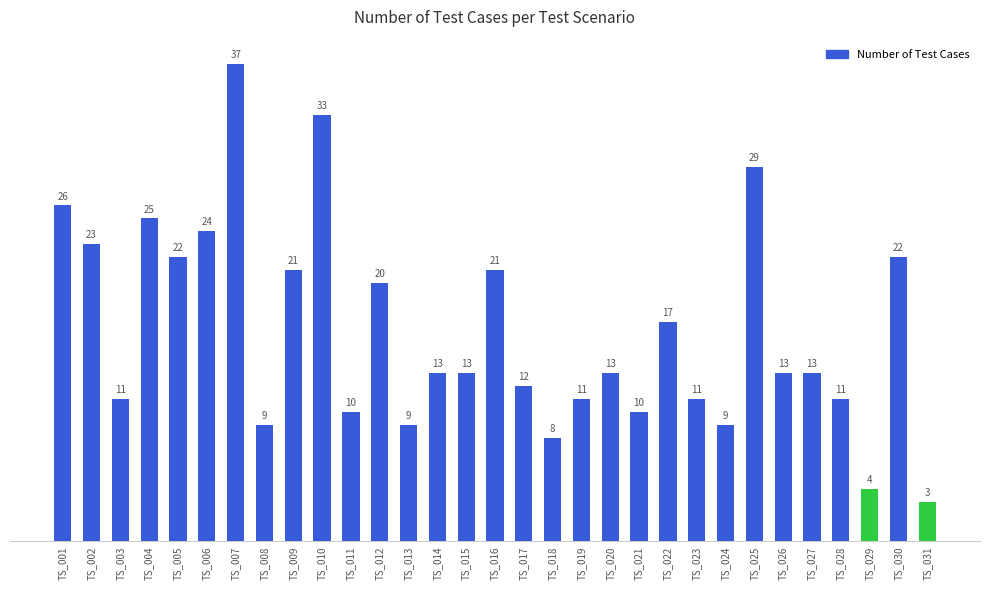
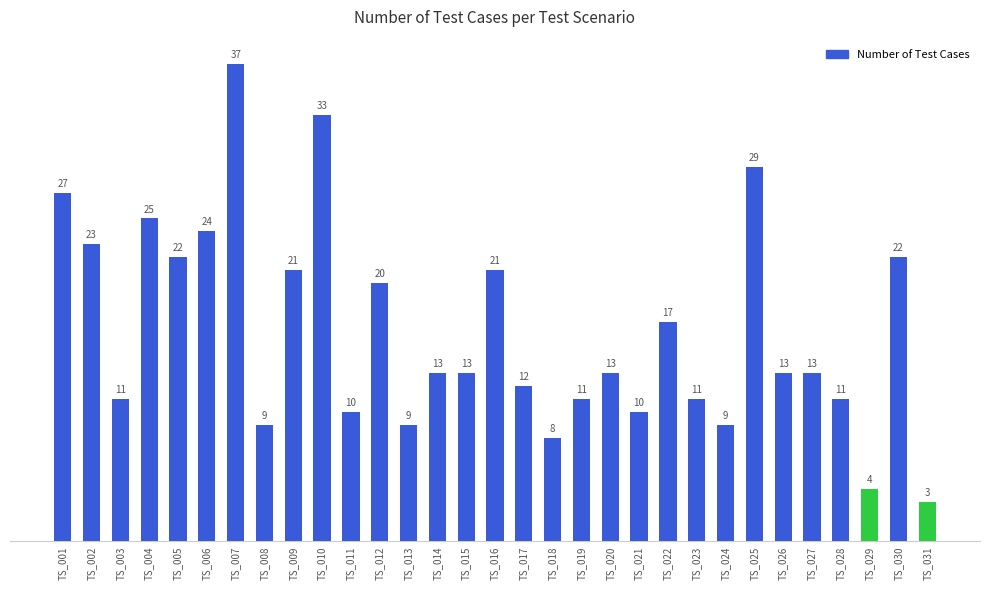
TS_001: 26 -> 27
